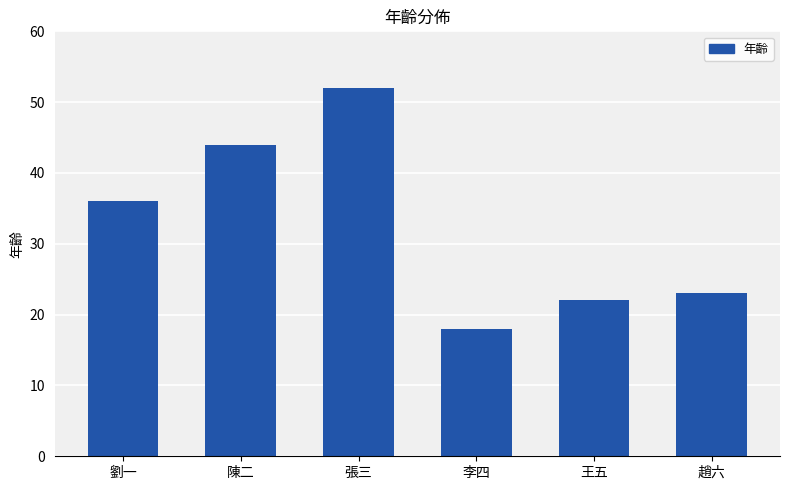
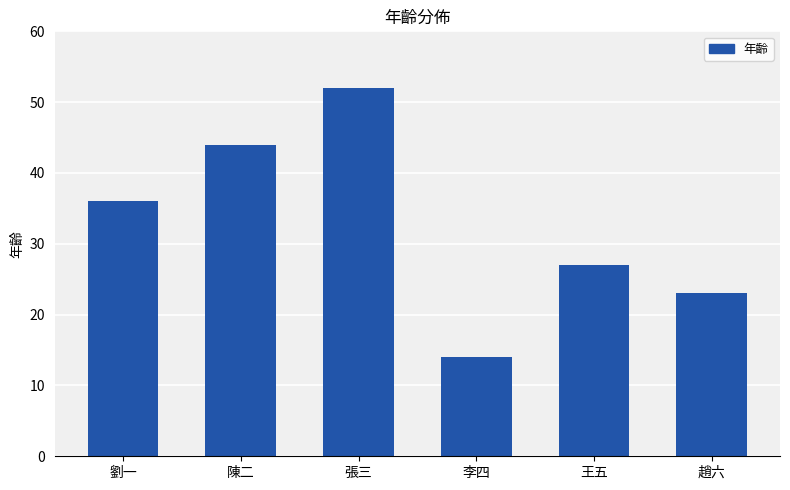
李四: 18 -> 14
王五: 22 -> 27
